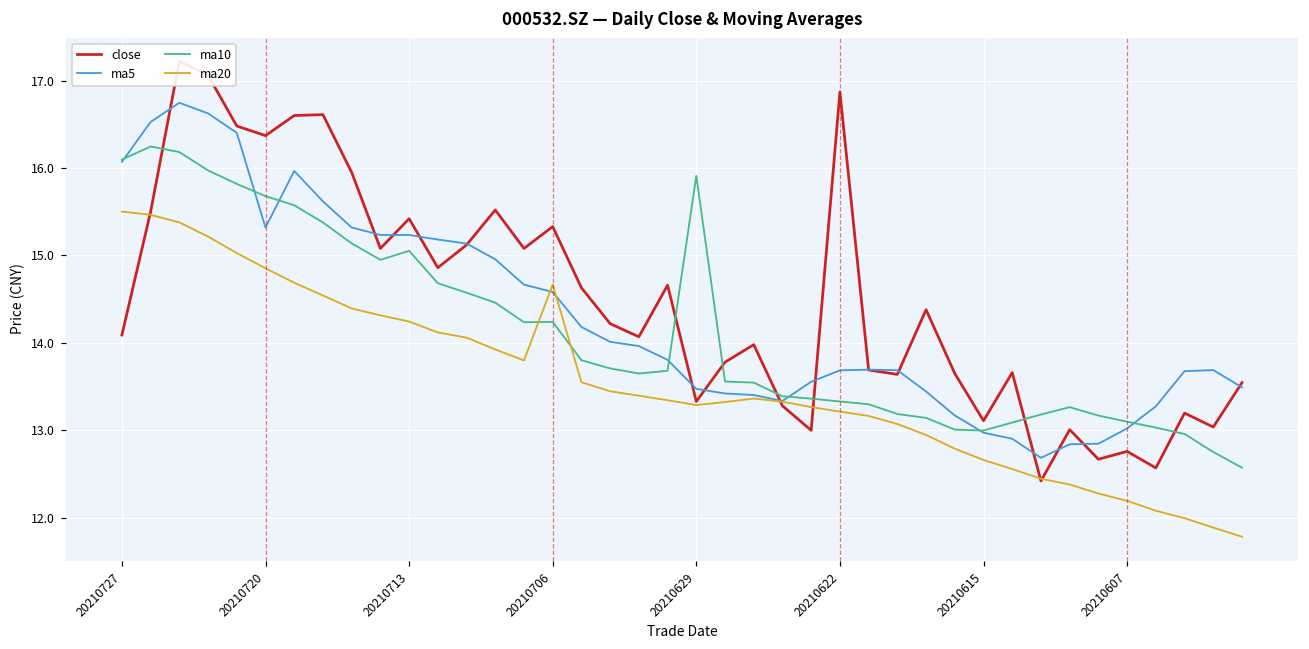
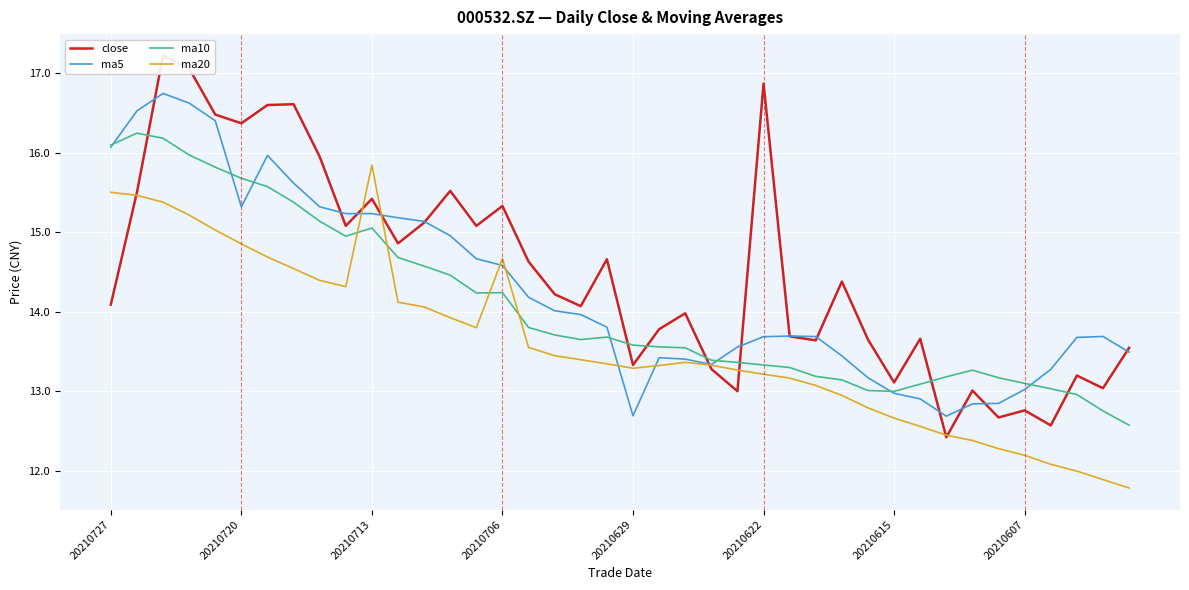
ma20, 20210713: 14.2 -> 15.8
ma5, 20210629: 13.5 -> 12.7
ma10, 20210629: 15.9 -> 13.6
